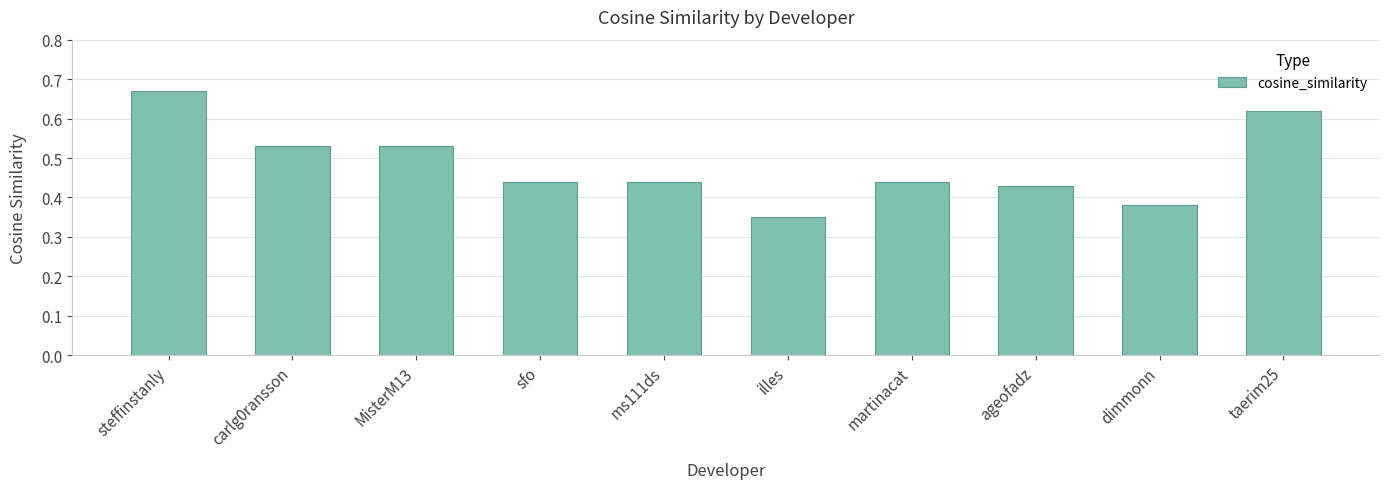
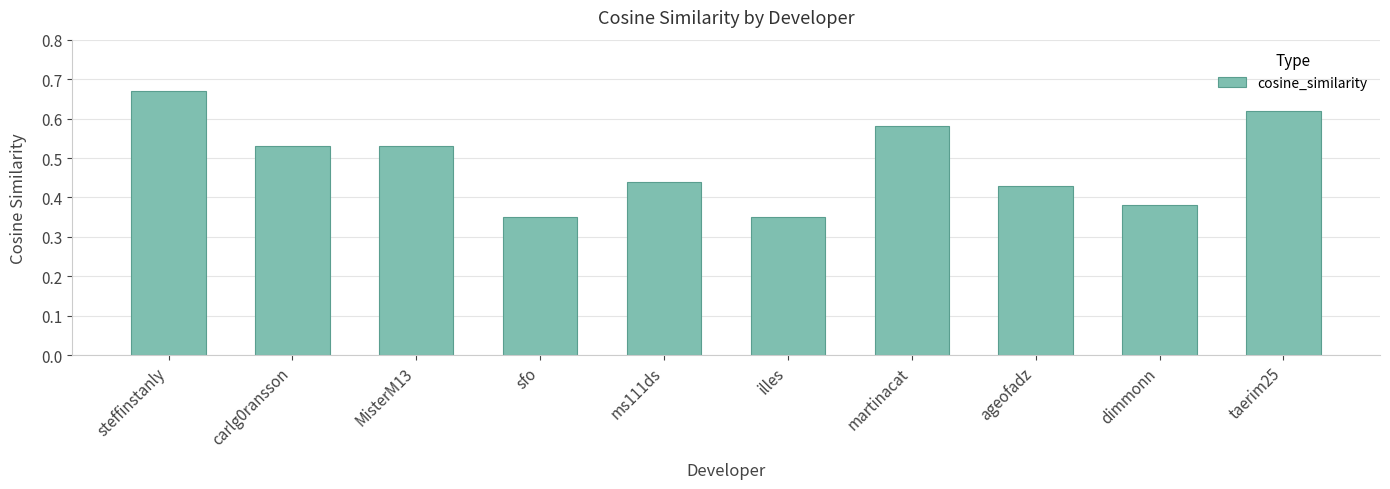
sfo: 0.44 -> 0.35
martinacat: 0.44 -> 0.58
